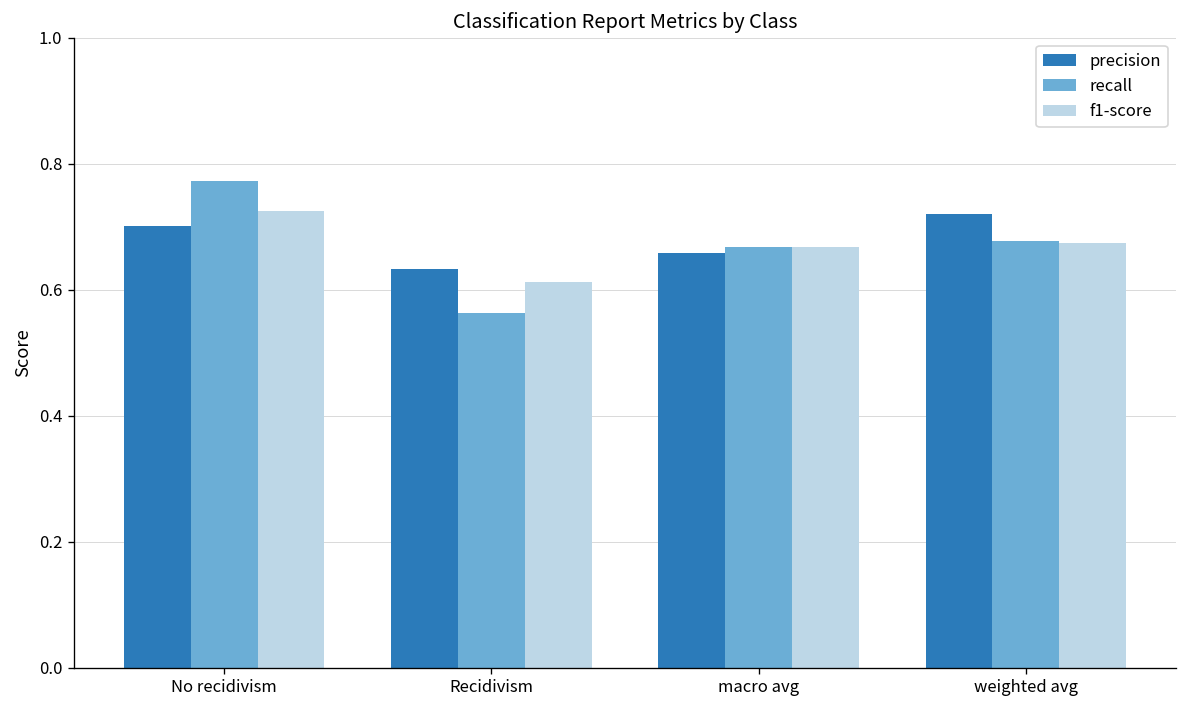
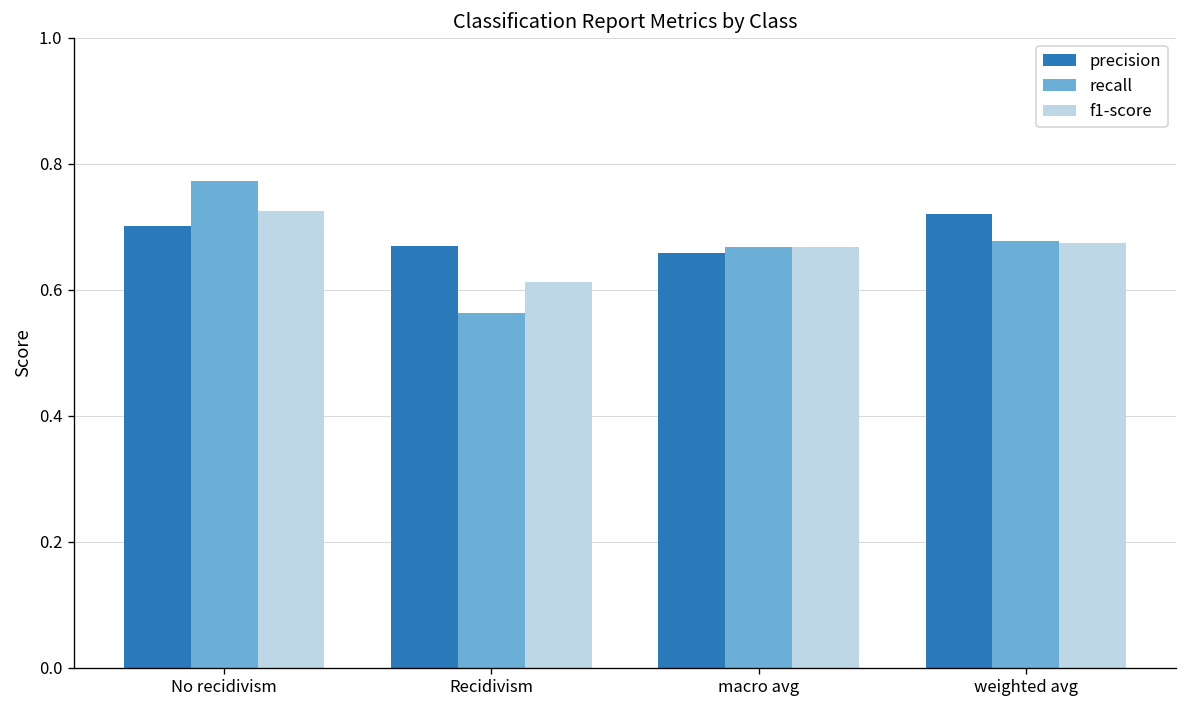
precision, Recidivism: 0.63 -> 0.67
